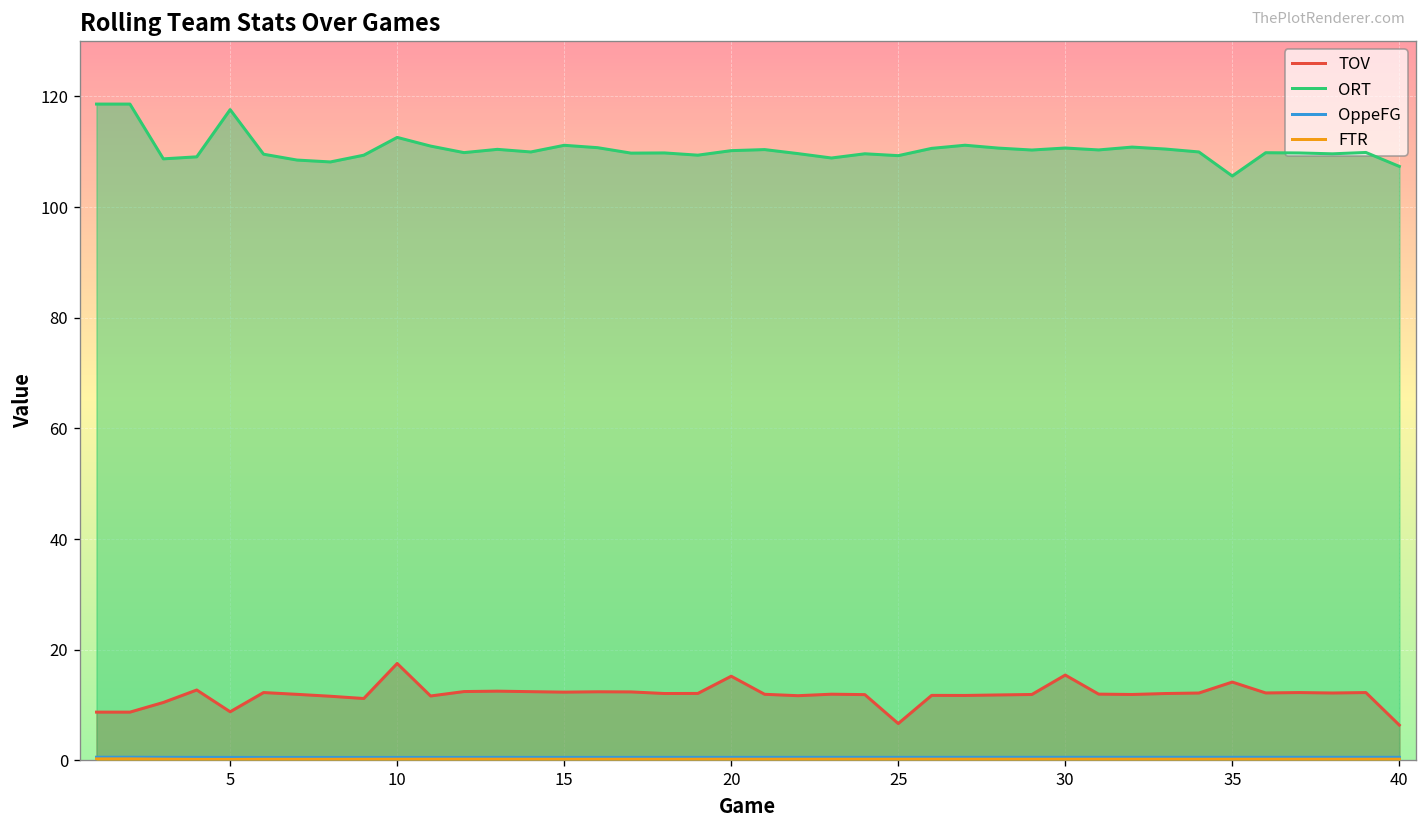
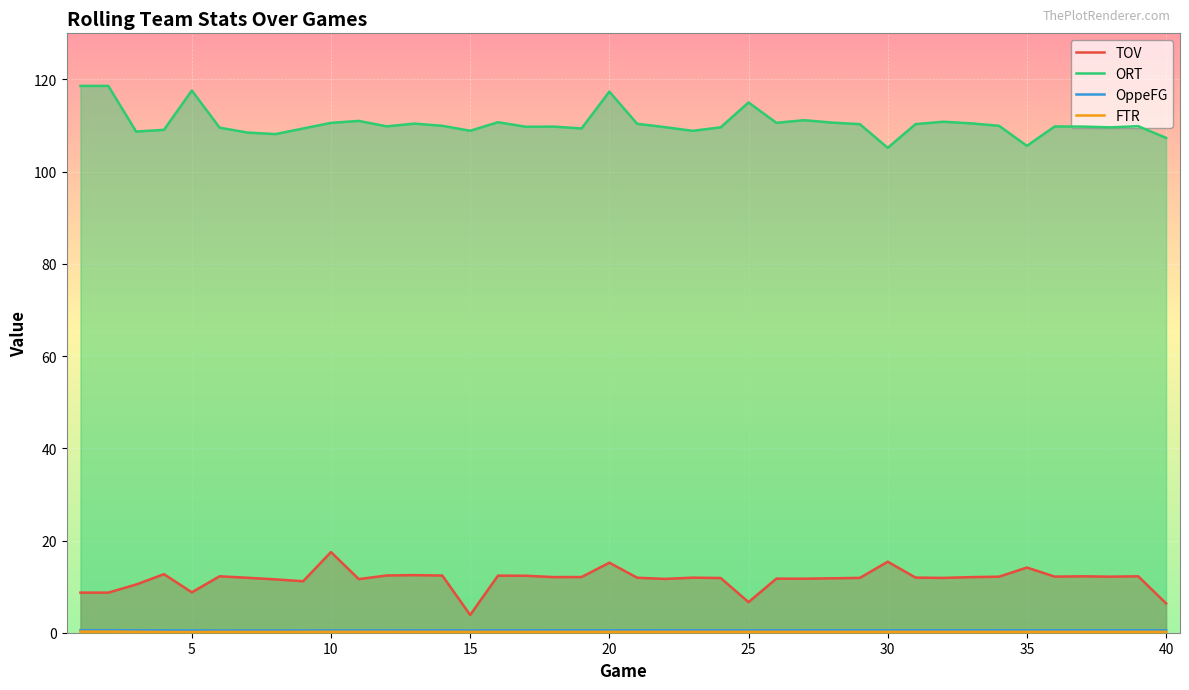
ORT, 10: 113 -> 111
TOV, 15: 12 -> 4
ORT, 15: 111 -> 109
ORT, 20: 110 -> 117
ORT, 25: 109 -> 115
ORT, 30: 111 -> 105
